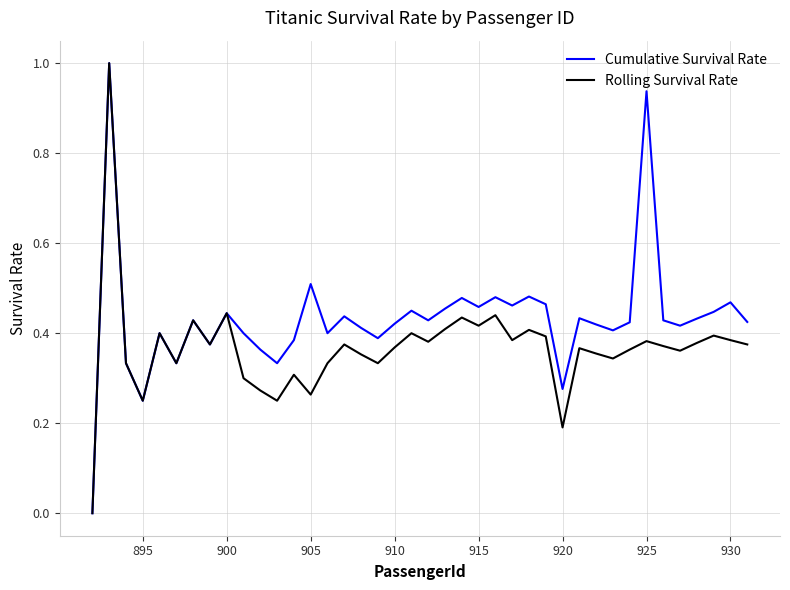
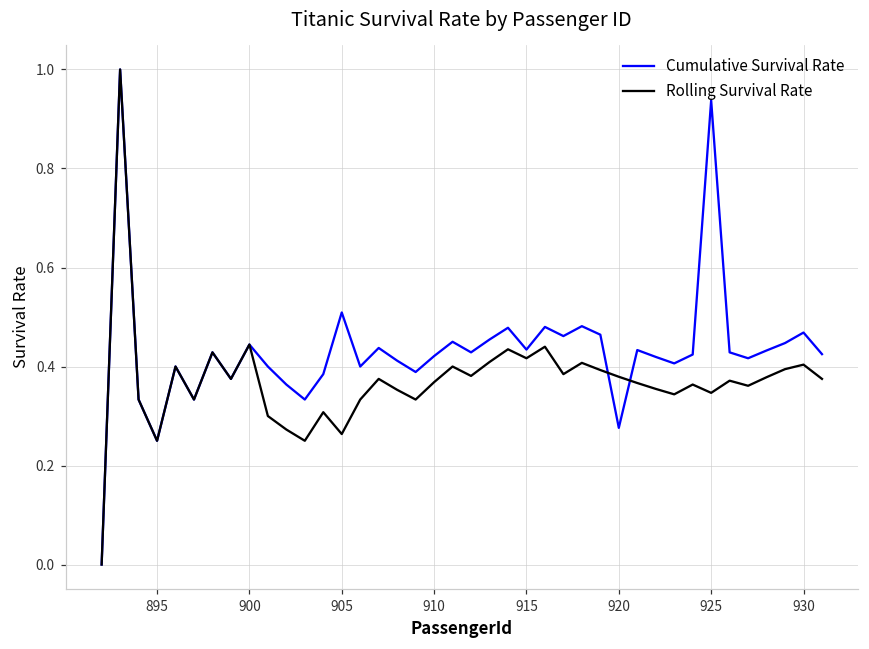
Cumulative Survival Rate, 915: 0.46 -> 0.43
Rolling Survival Rate, 920: 0.19 -> 0.38
Rolling Survival Rate, 925: 0.38 -> 0.35
Rolling Survival Rate, 930: 0.38 -> 0.40
